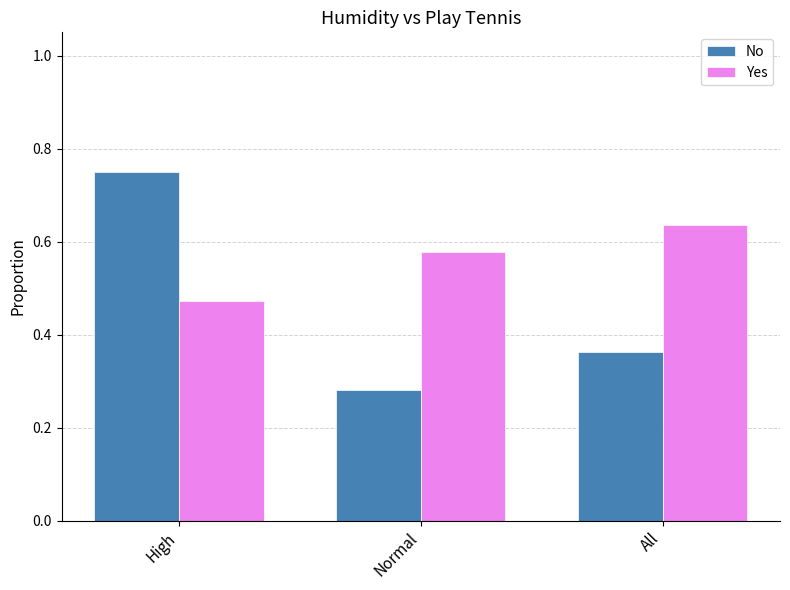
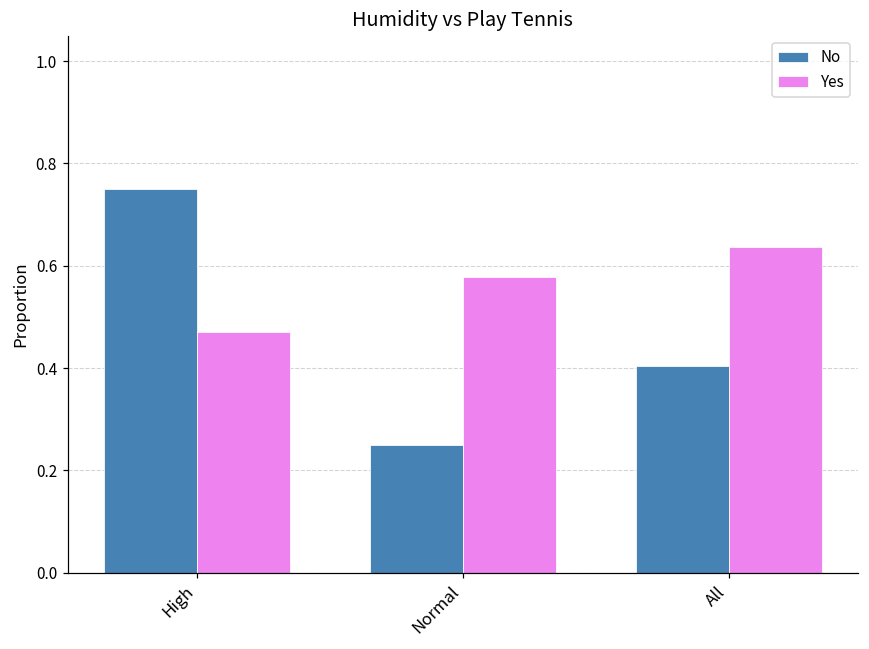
No, Normal: 0.28 -> 0.25
No, All: 0.36 -> 0.40
